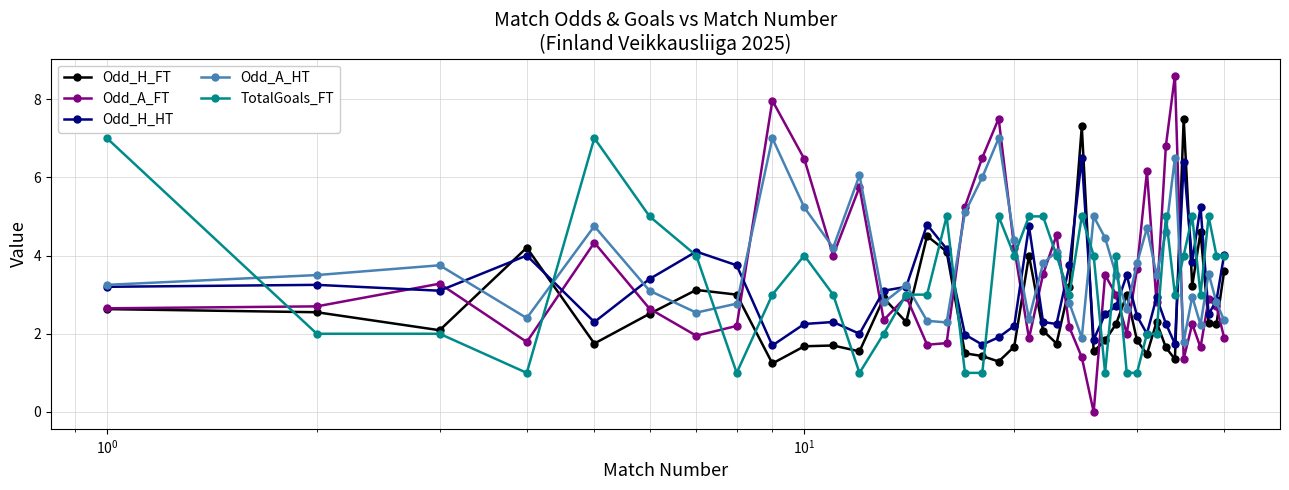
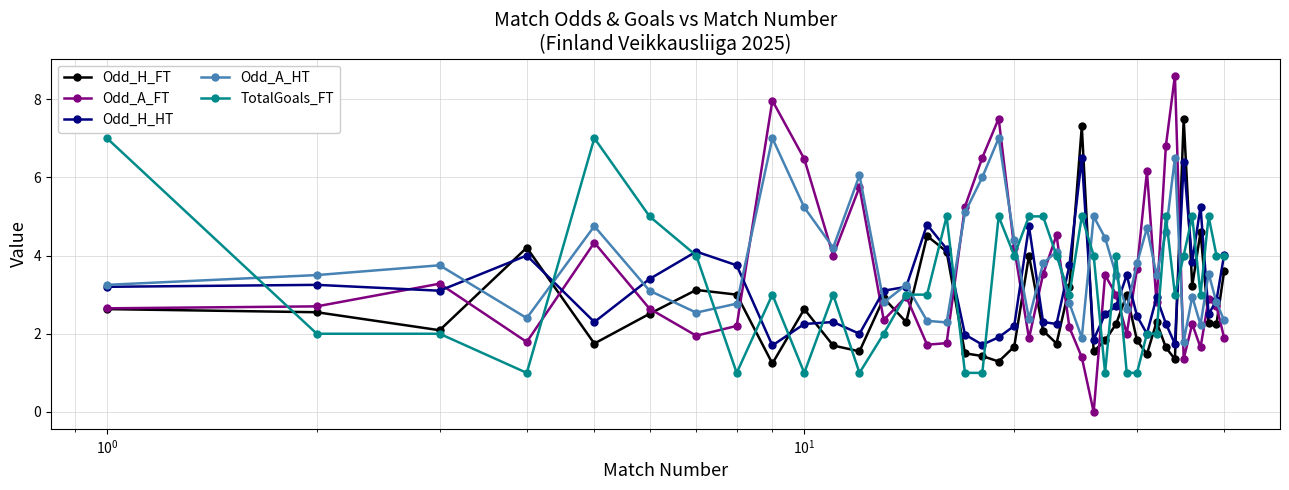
Odd_H_FT, 10^1: 1.7 -> 2.6
TotalGoals_FT, 10^1: 4 -> 1
